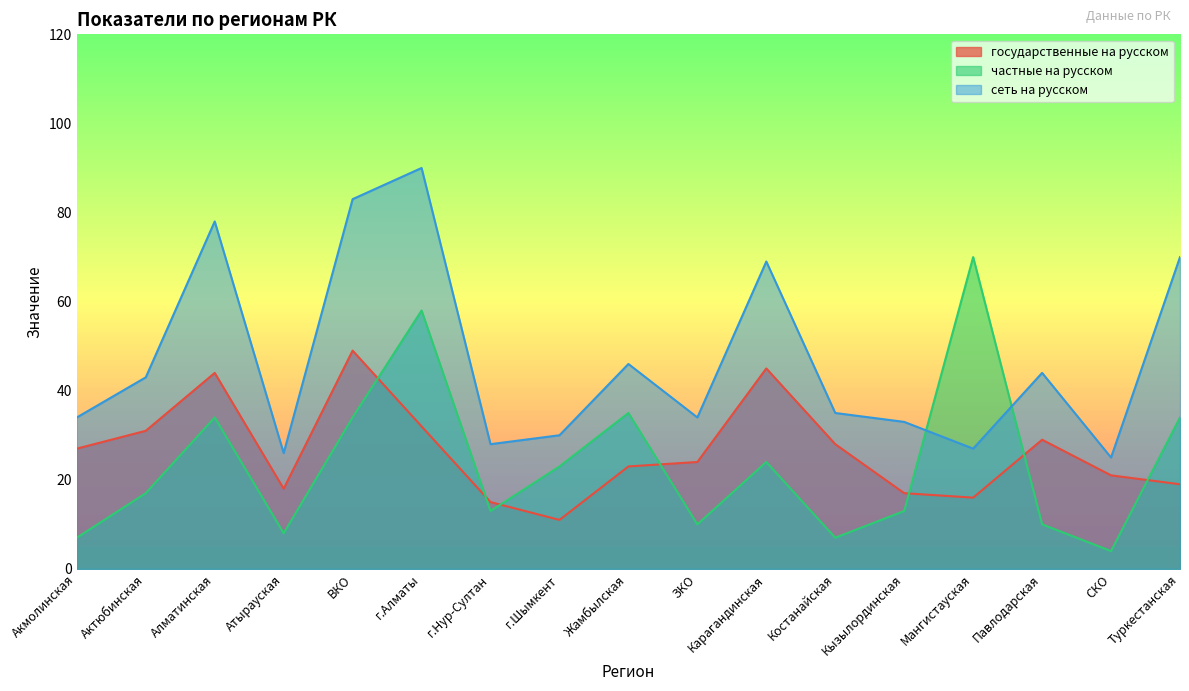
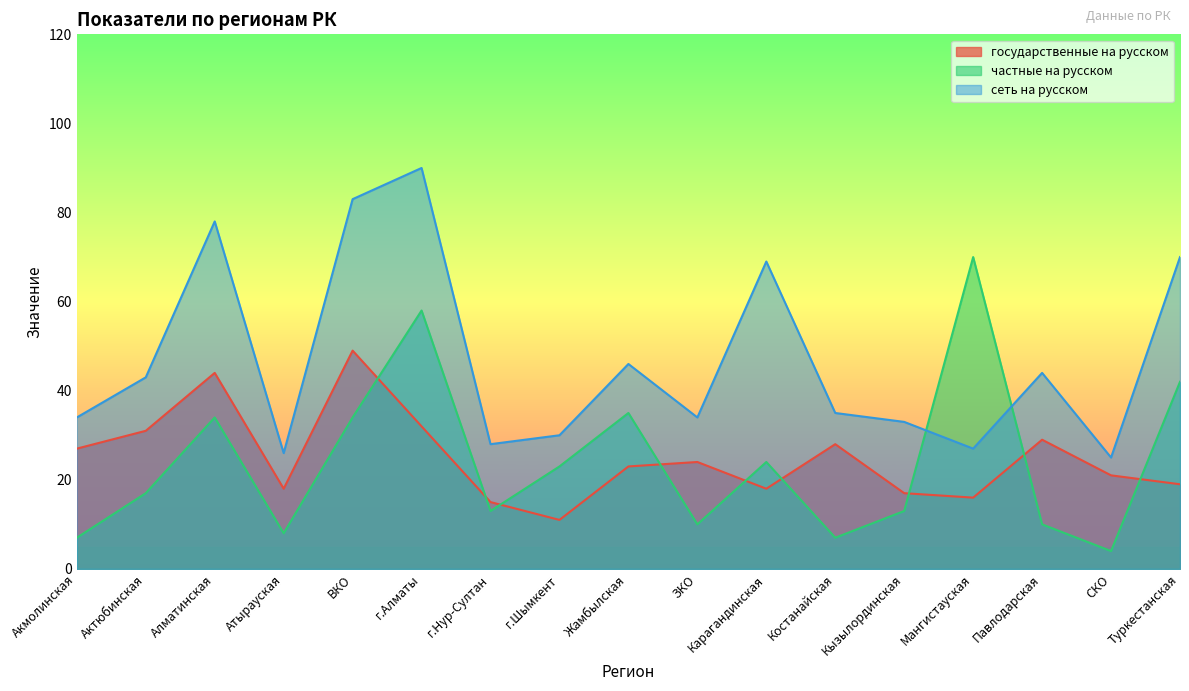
государственные на русском, Карагандинская: 45 -> 18
частные на русском, Туркестанская: 34 -> 42
